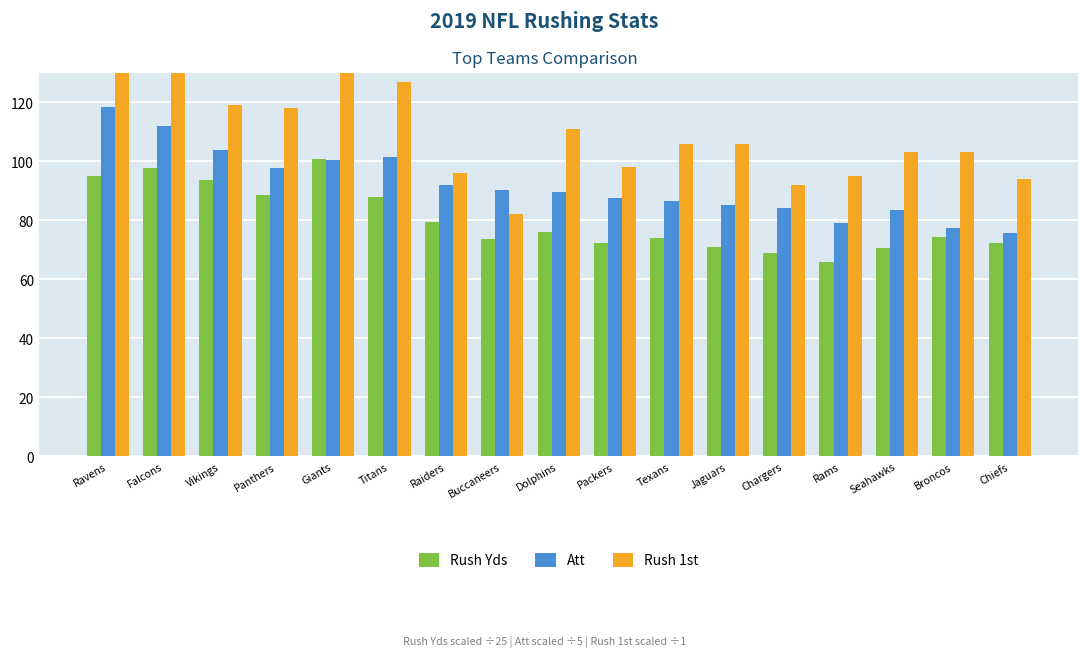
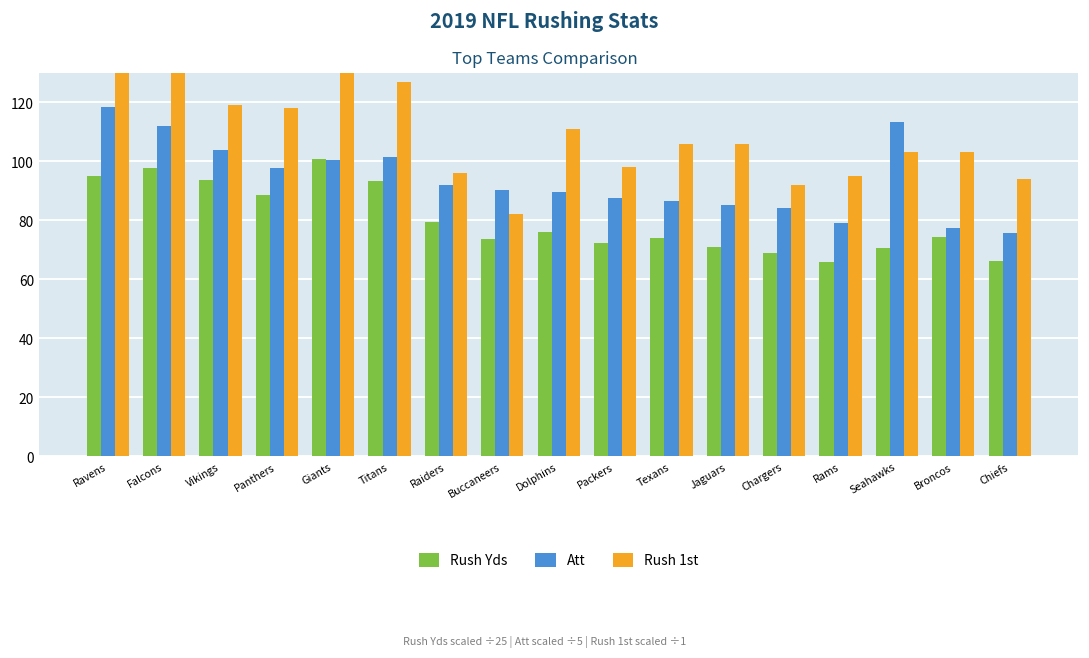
Rush Yds, Titans: 88 -> 93
Att, Seahawks: 83 -> 113
Rush Yds, Chiefs: 72 -> 66
